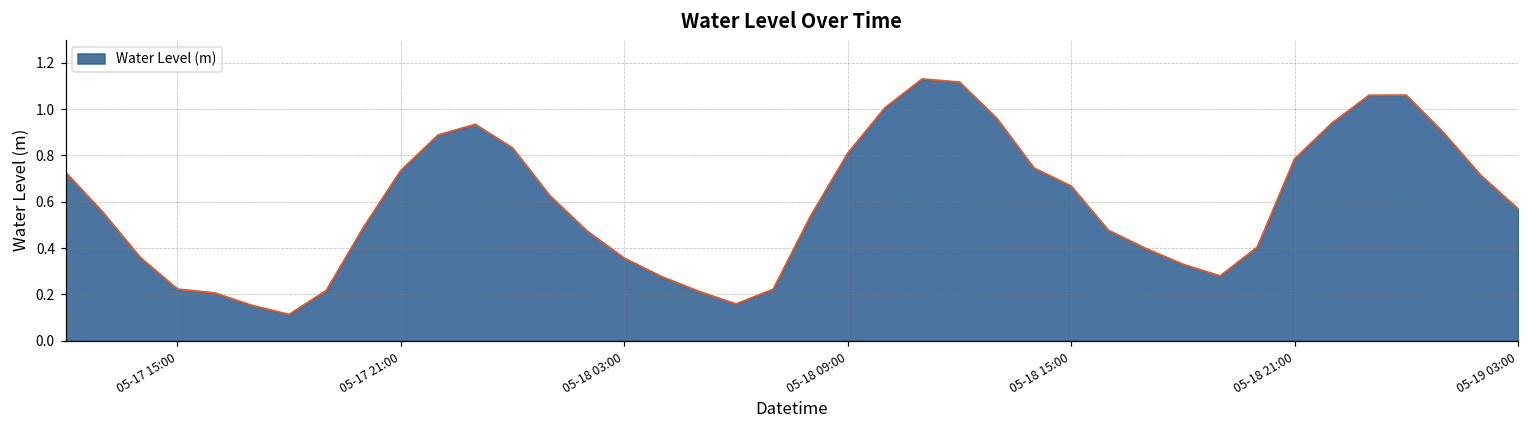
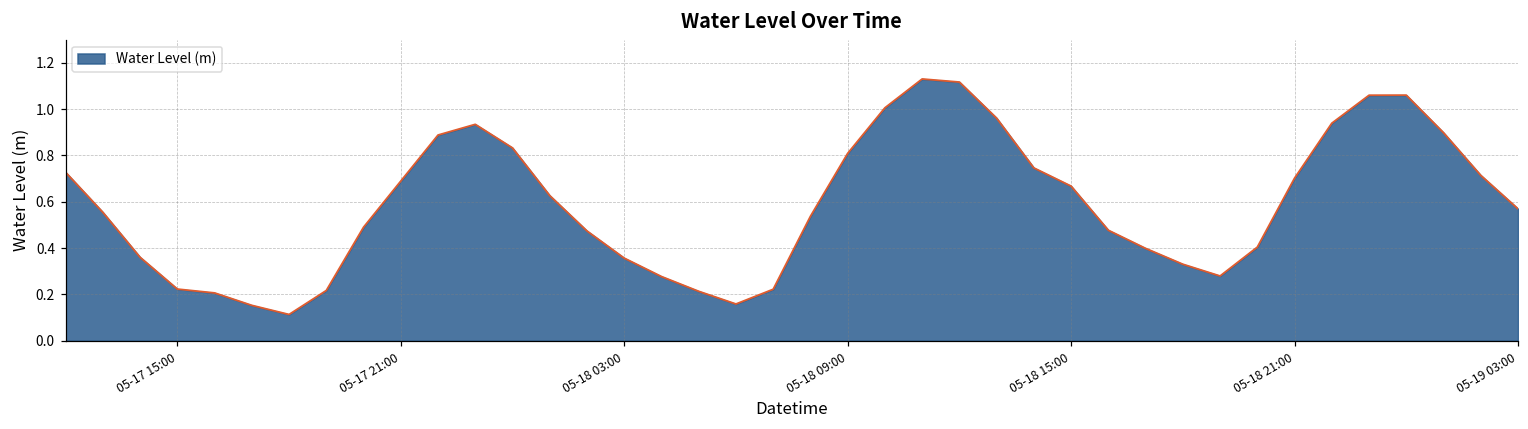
05-17 21:00: 0.73 -> 0.69
05-18 21:00: 0.79 -> 0.70
